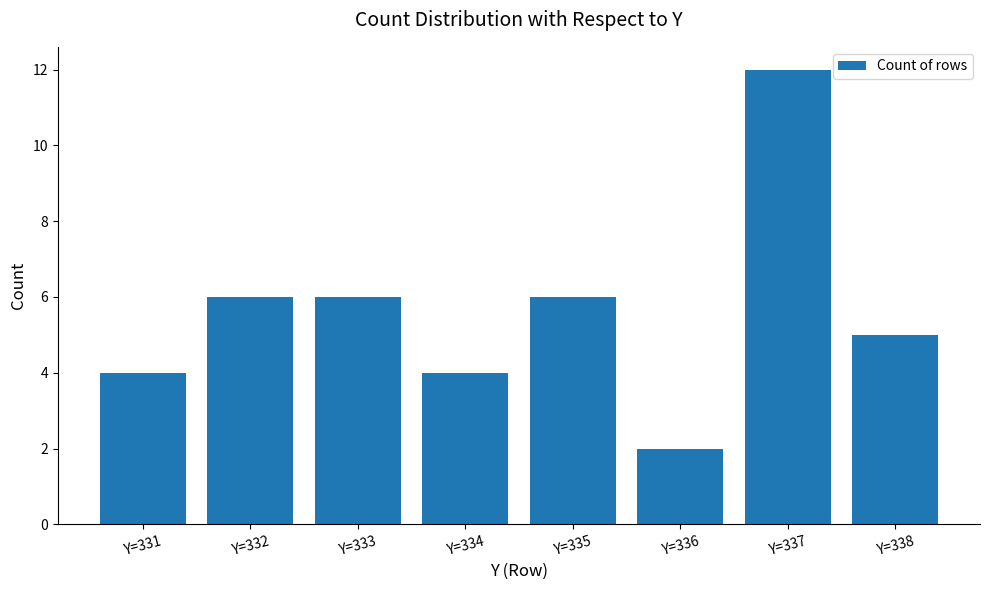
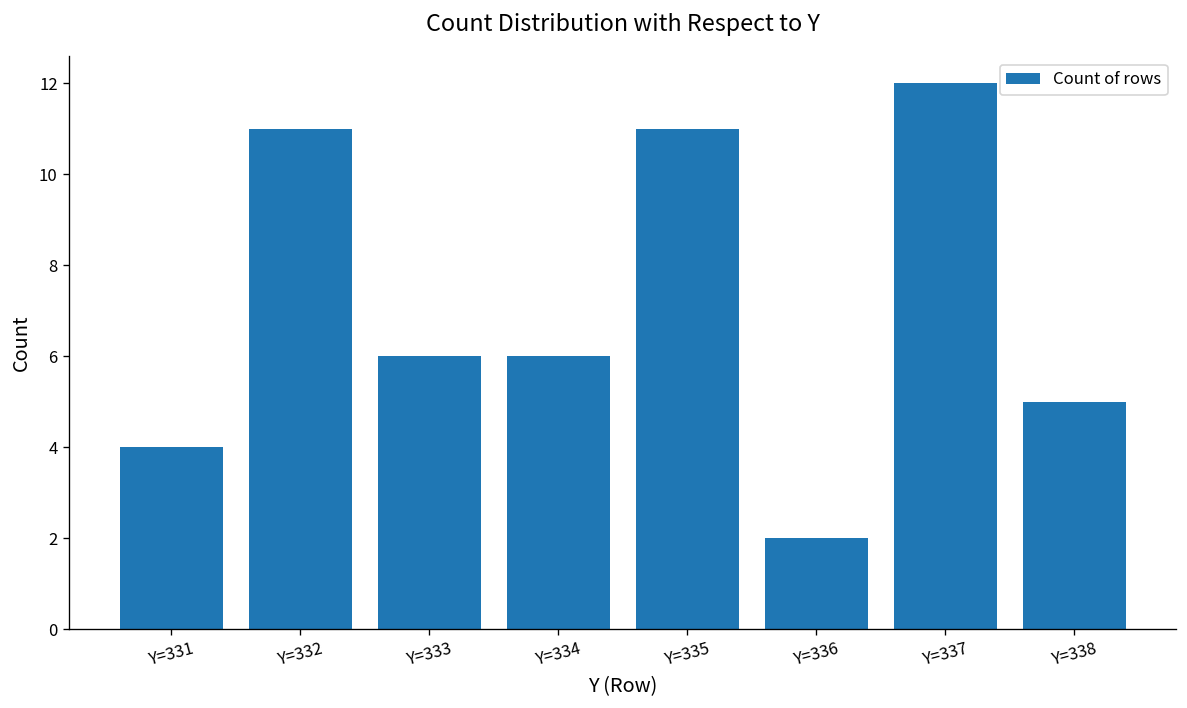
Y=332: 6 -> 11
Y=334: 4 -> 6
Y=335: 6 -> 11
